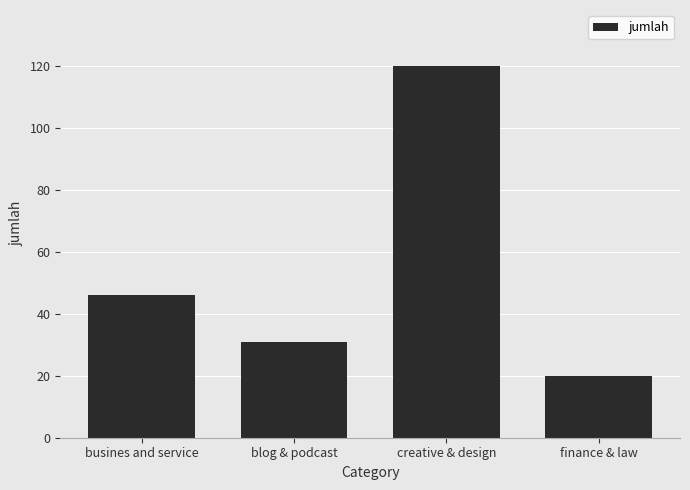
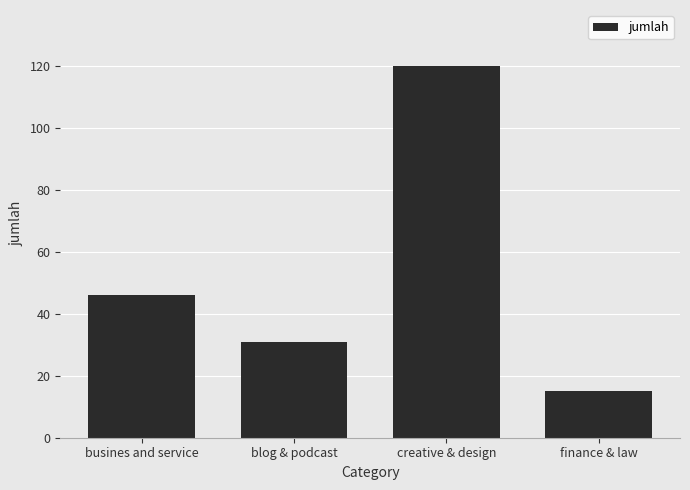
finance & law: 20 -> 15
